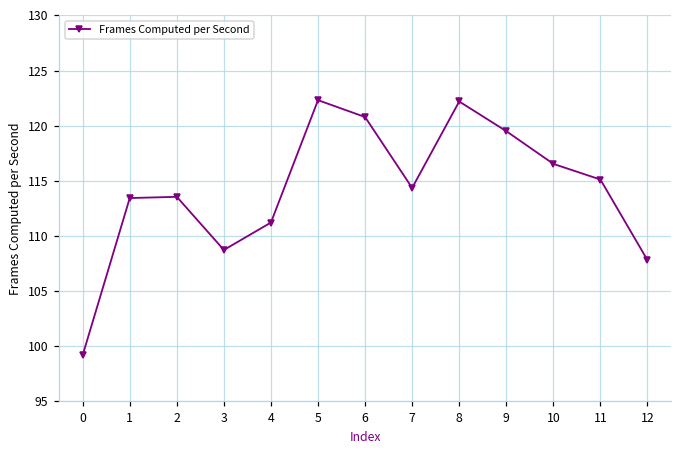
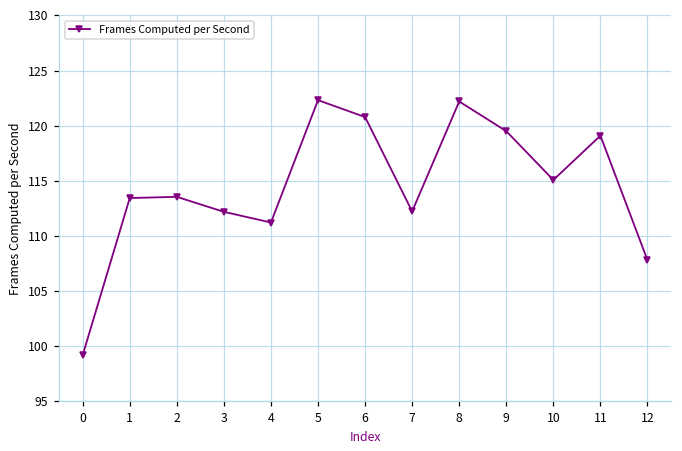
3: 108.7 -> 112.2
7: 114.4 -> 112.2
10: 116.5 -> 115.1
11: 115.1 -> 119.1
